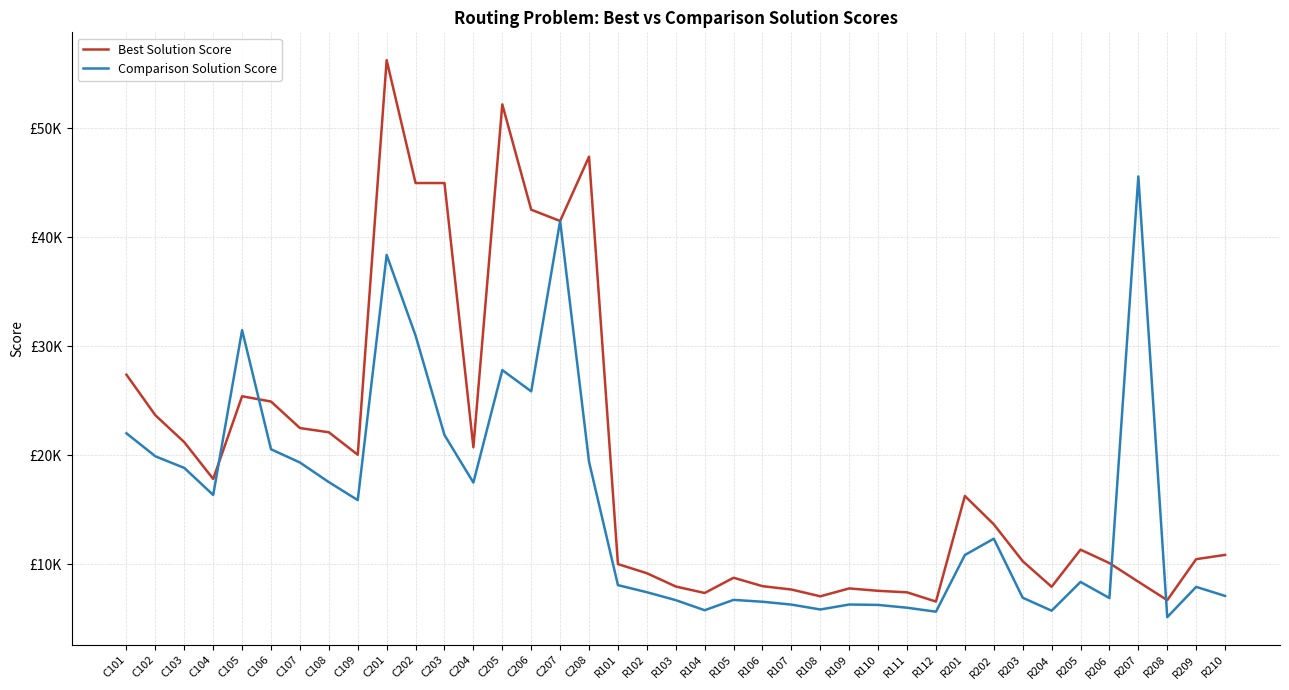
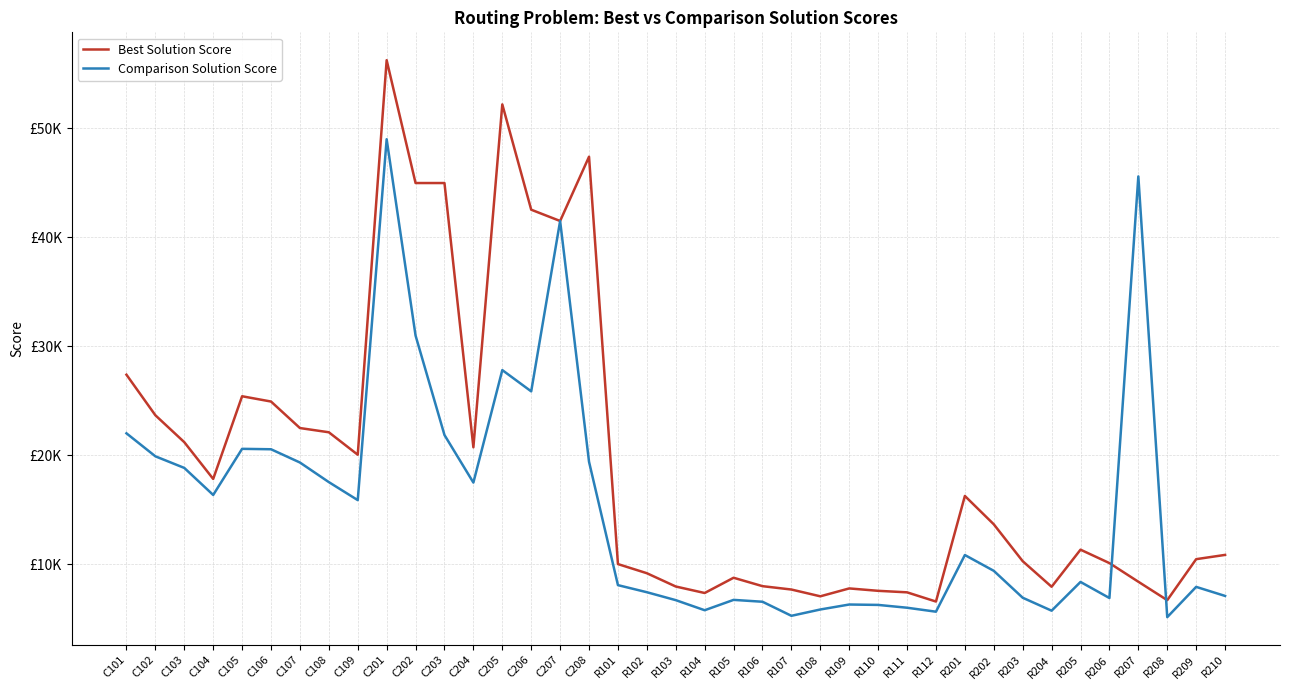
Comparison Solution Score, C105: £31500 -> £20600
Comparison Solution Score, C201: £38400 -> £49000
Comparison Solution Score, R107: £6300 -> £5300
Comparison Solution Score, R202: £12300 -> £9400
